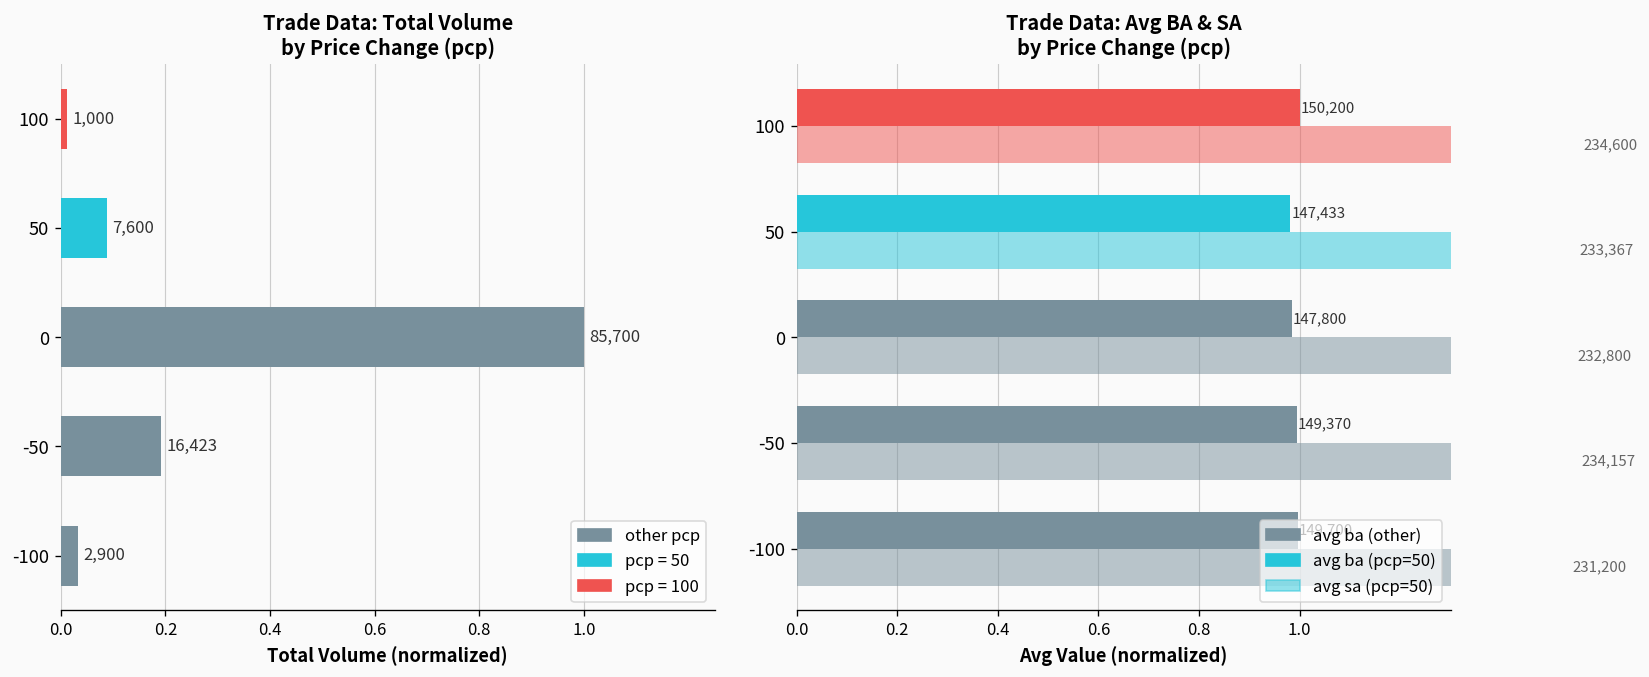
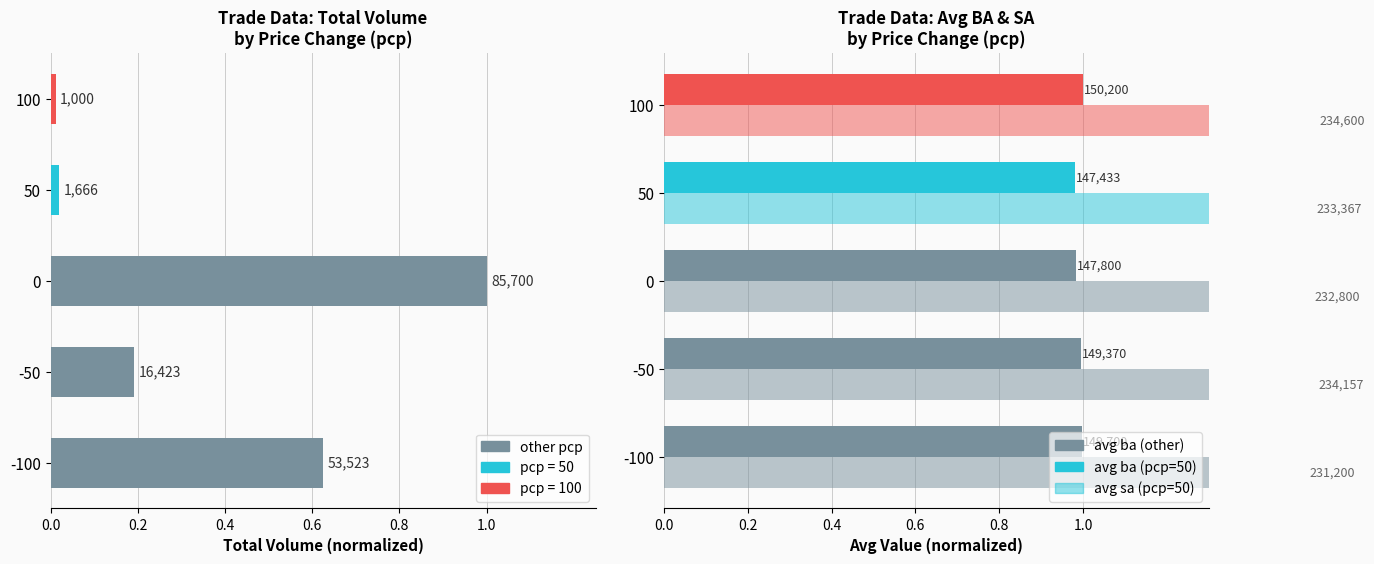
Trade Data: Total Volume by Price Change (pcp), 50: 7,600 -> 1,666
Trade Data: Total Volume by Price Change (pcp), -100: 2,900 -> 53,523
